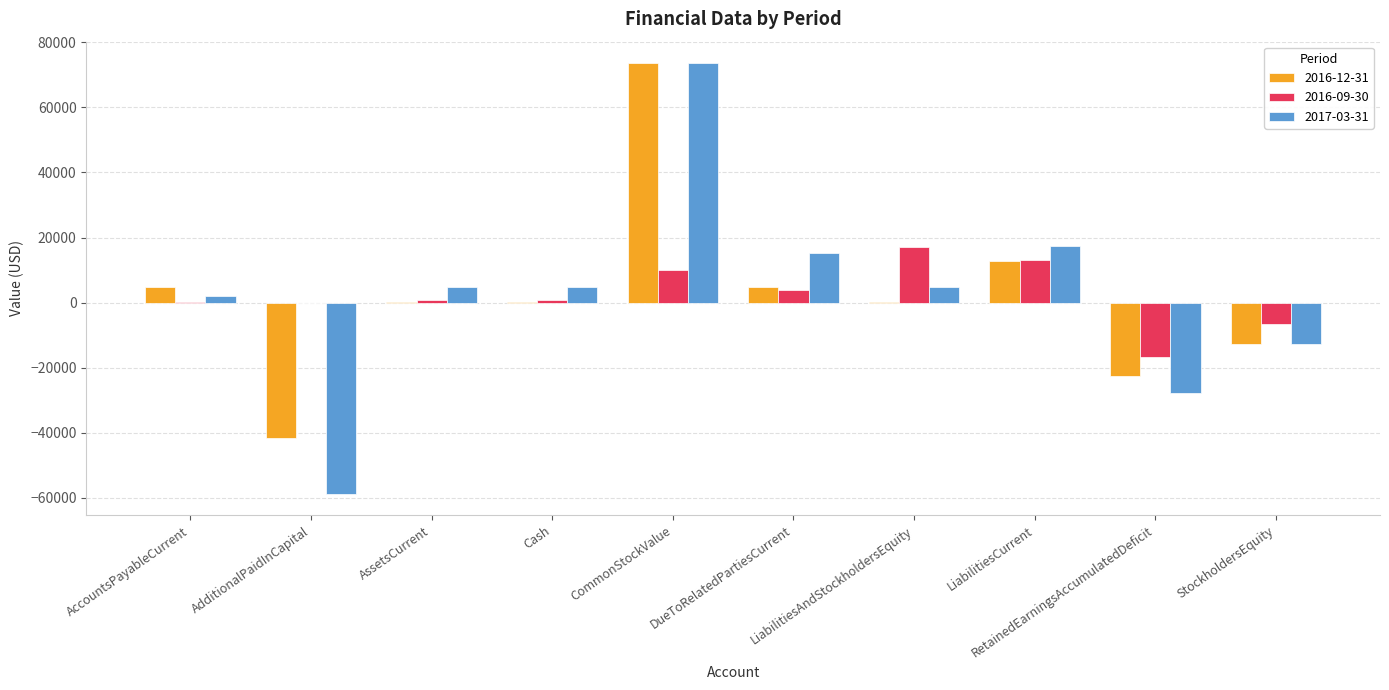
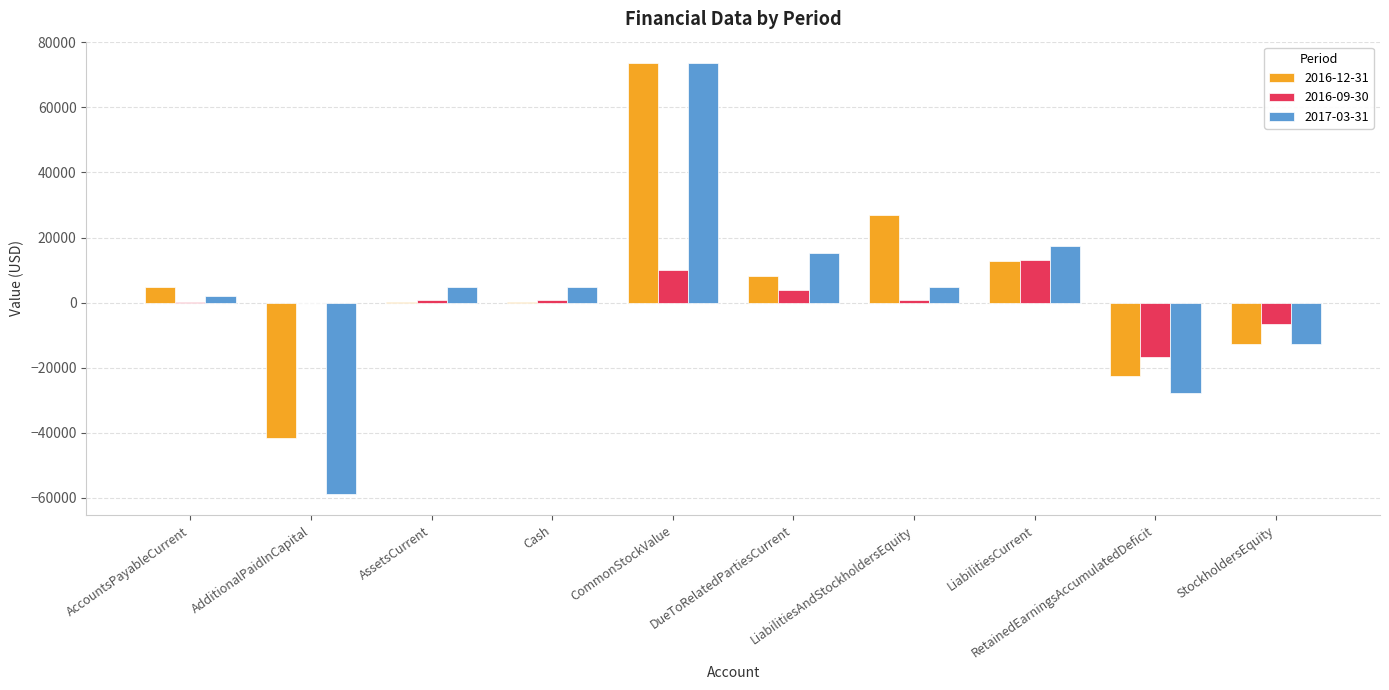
2016-12-31, DueToRelatedPartiesCurrent: 5000 -> 8000
2016-12-31, LiabilitiesAndStockholdersEquity: 0 -> 27000
2016-09-30, LiabilitiesAndStockholdersEquity: 17000 -> 1000
